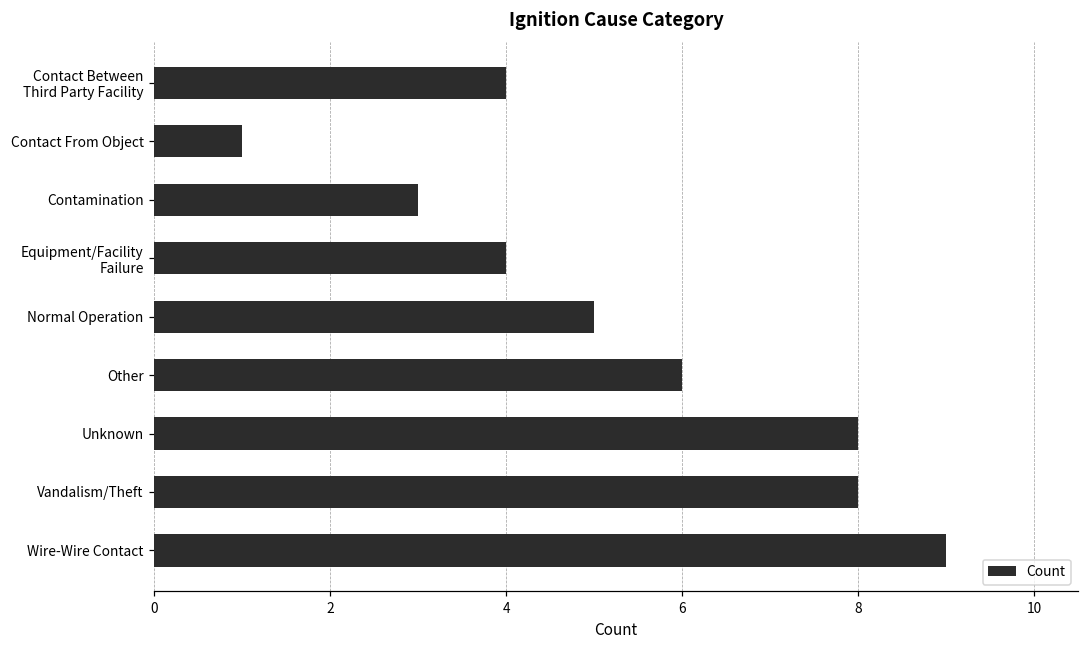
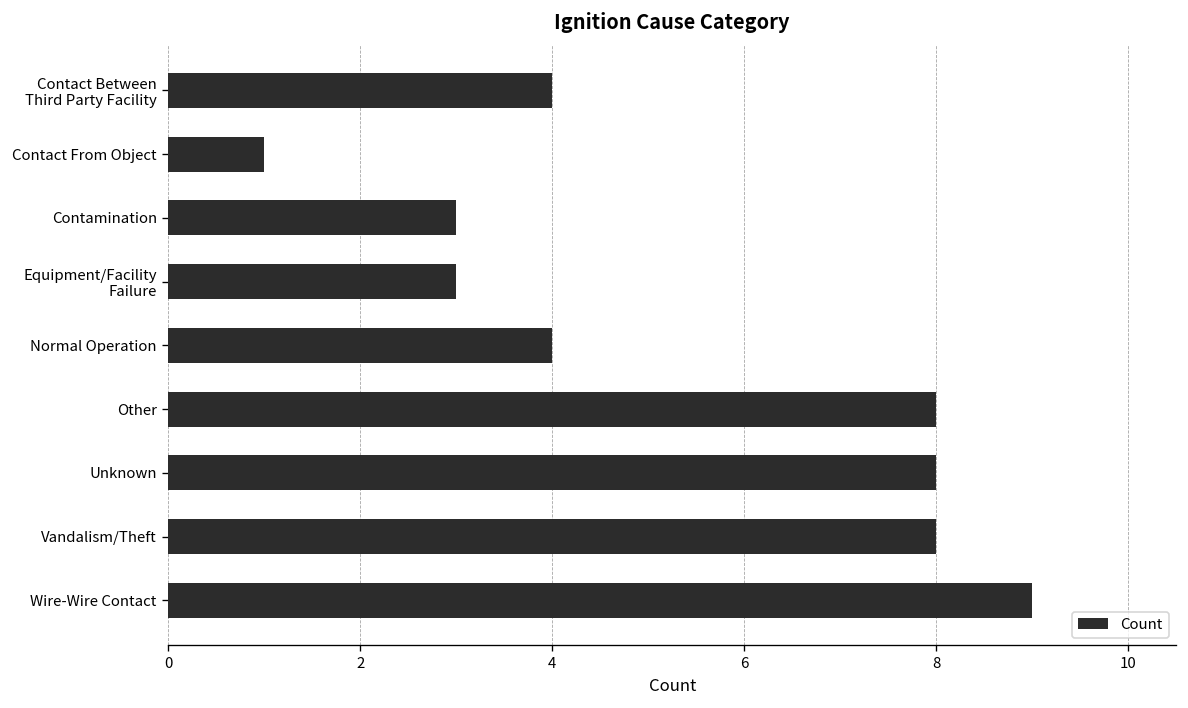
Equipment/Facility Failure: 4 -> 3
Normal Operation: 5 -> 4
Other: 6 -> 8
